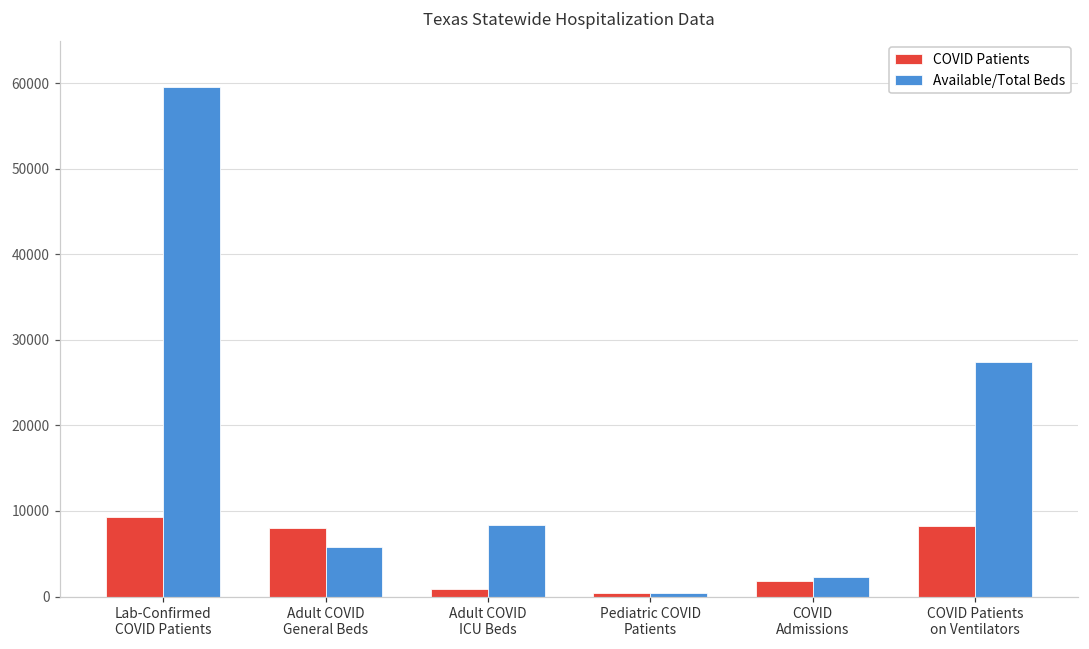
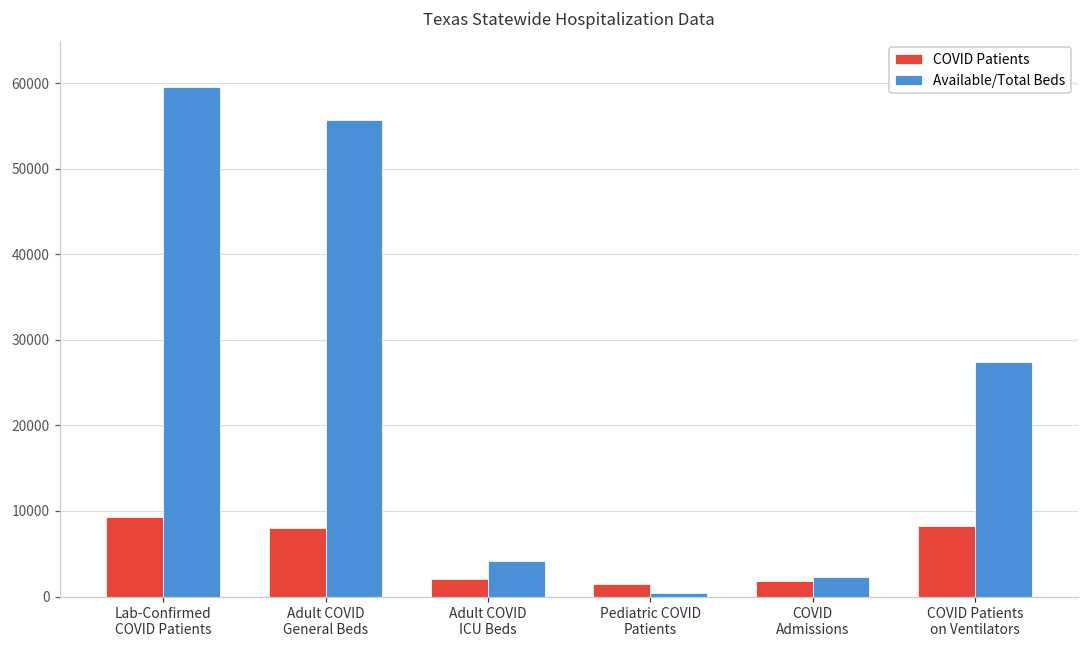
Available/Total Beds, Adult COVID General Beds: 6000 -> 56000
COVID Patients, Adult COVID ICU Beds: 1000 -> 2000
Available/Total Beds, Adult COVID ICU Beds: 8000 -> 4000
COVID Patients, Pediatric COVID Patients: 0 -> 1000
